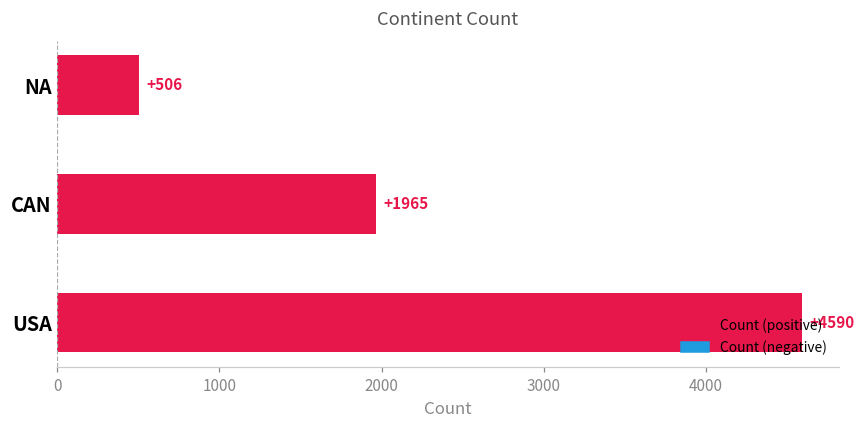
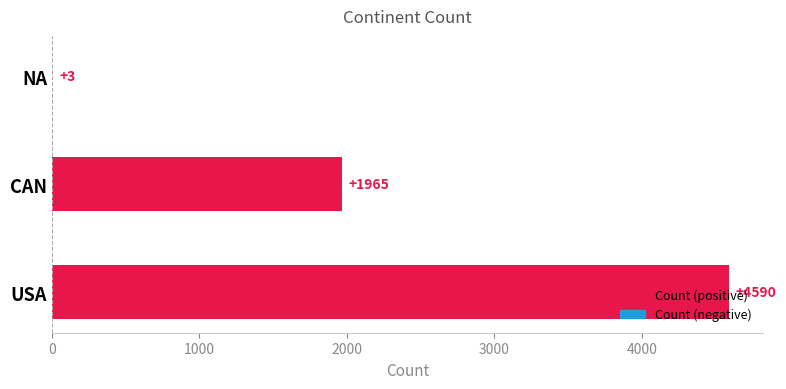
NA: +506 -> +3
